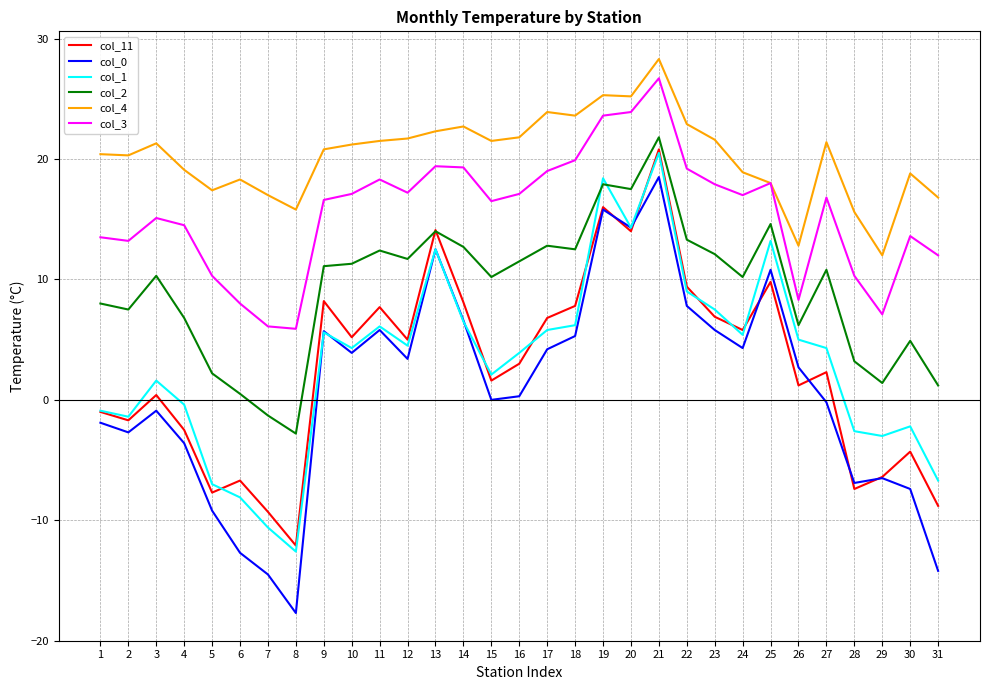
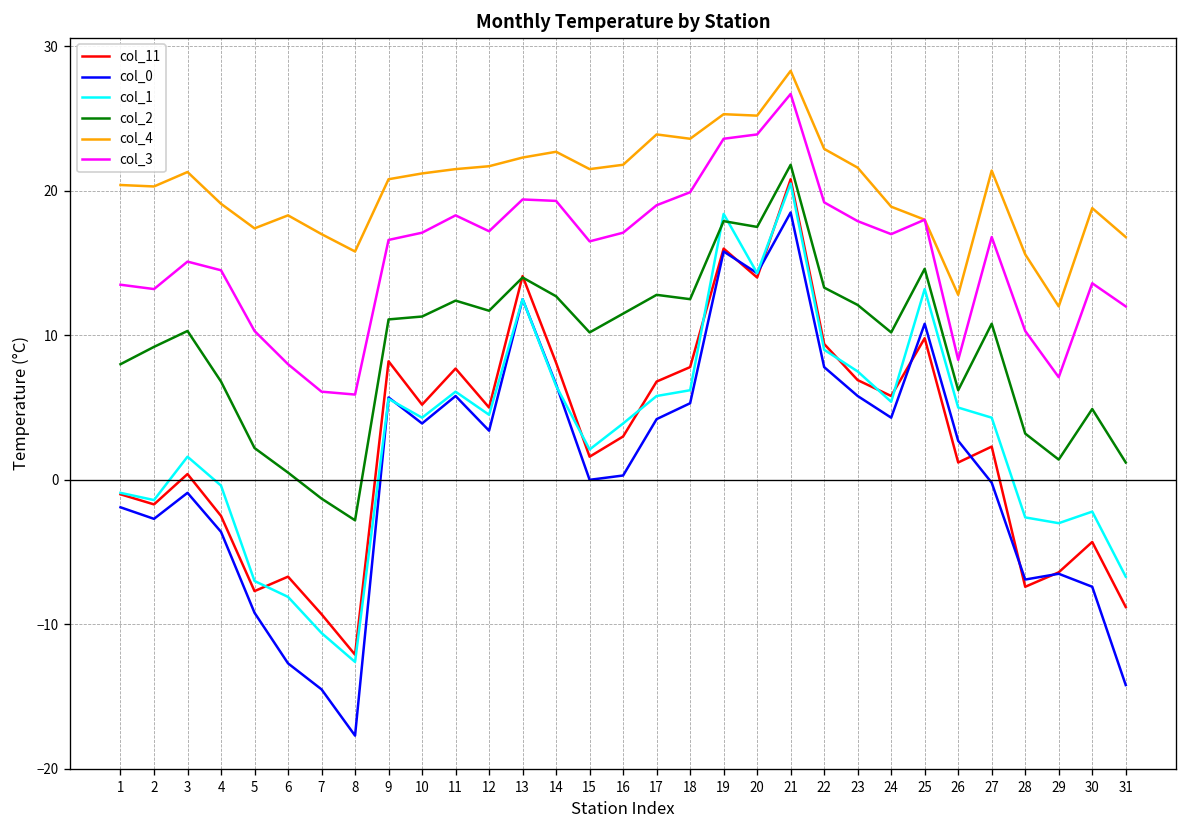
col_2, 2: 7.5 -> 9.2
